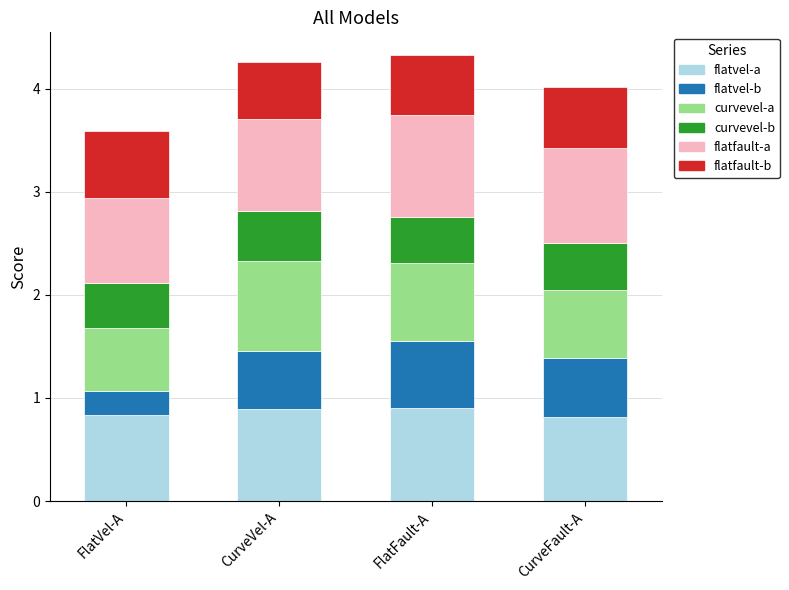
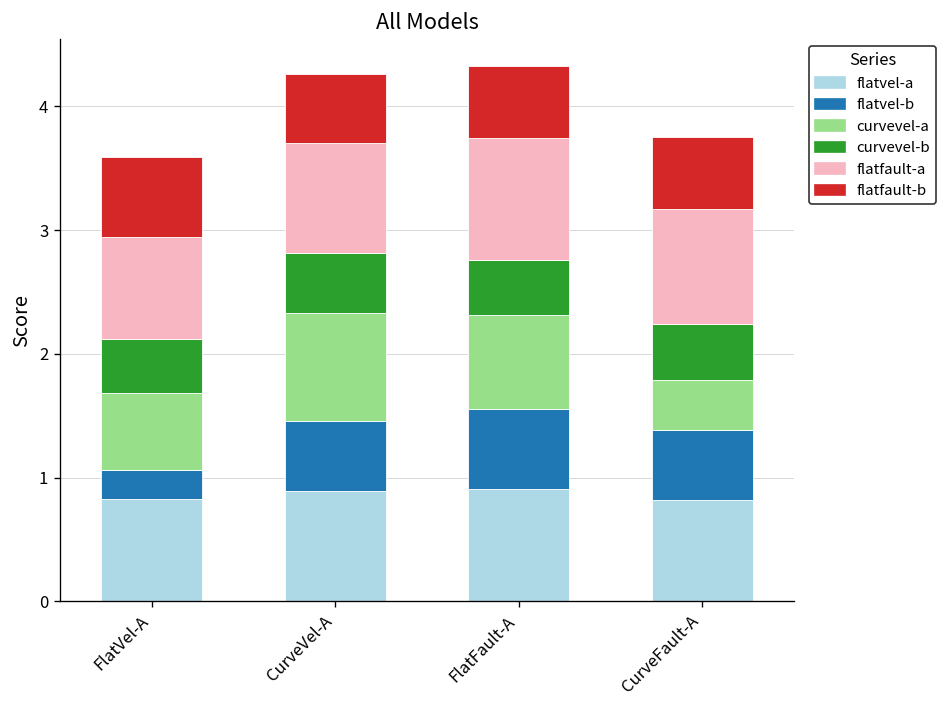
curvevel-a, CurveFault-A: 0.66 -> 0.40
